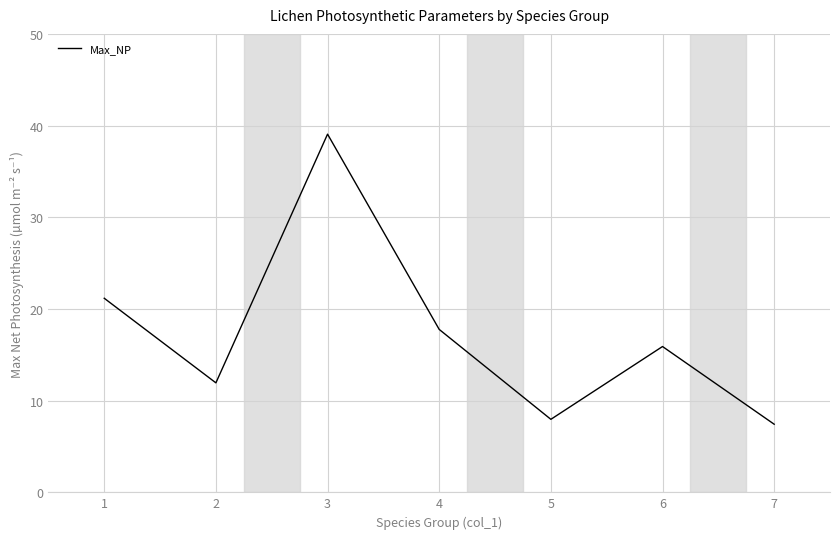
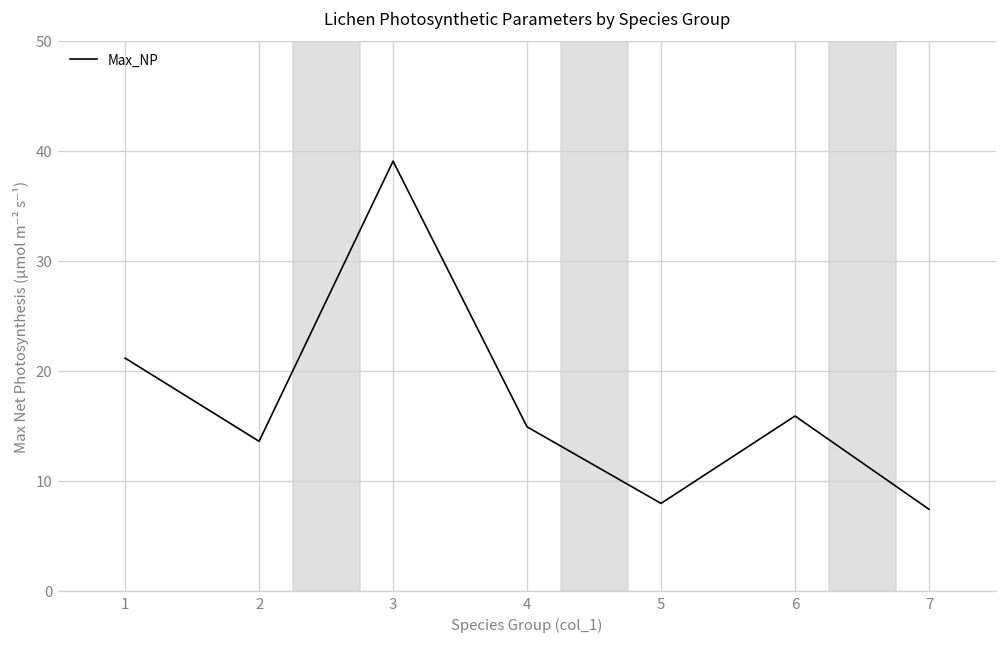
2: 12 -> 14
4: 18 -> 15
